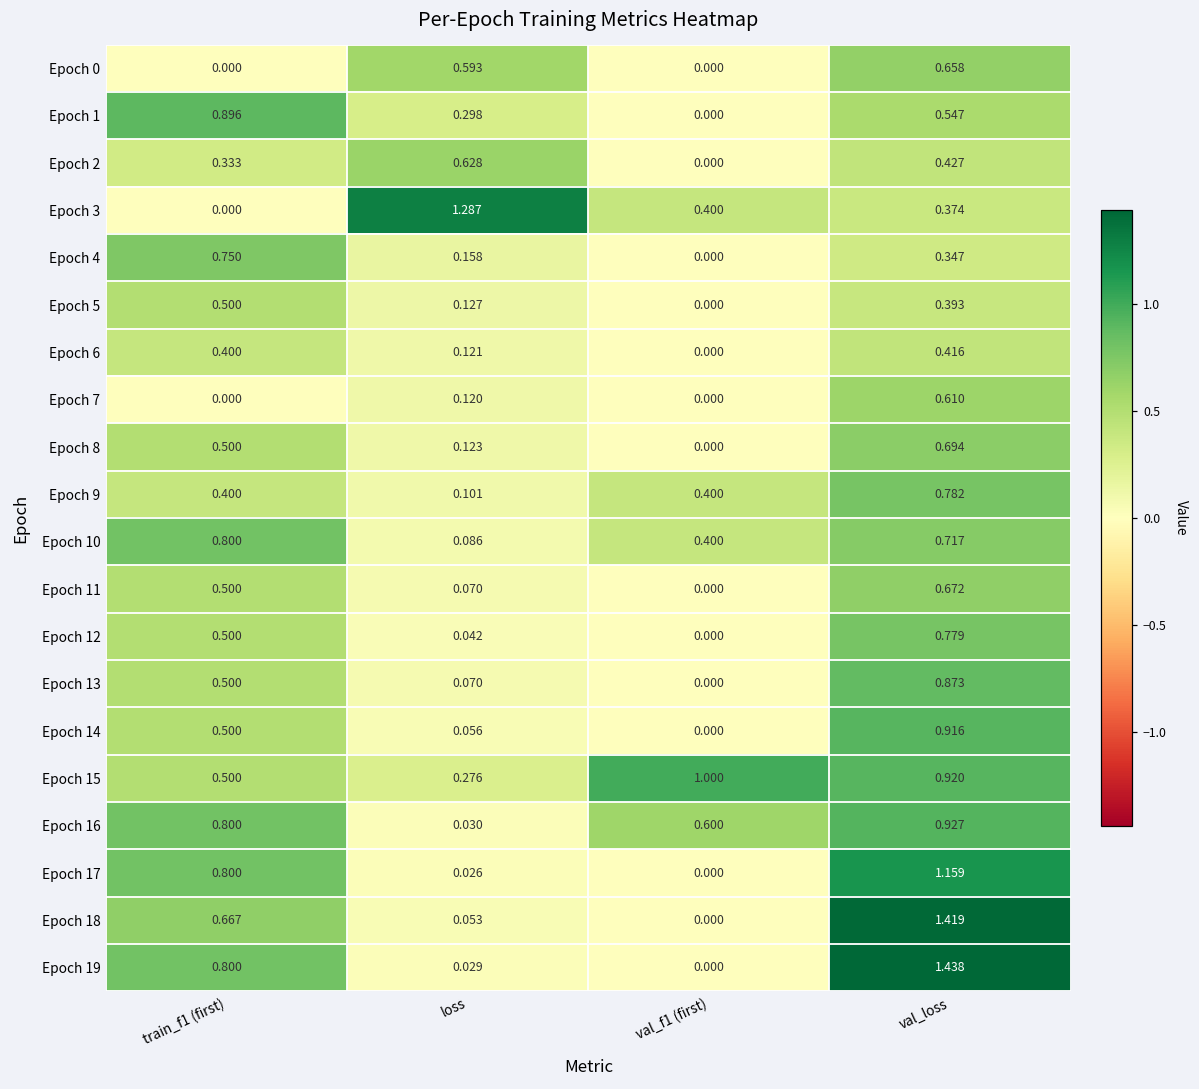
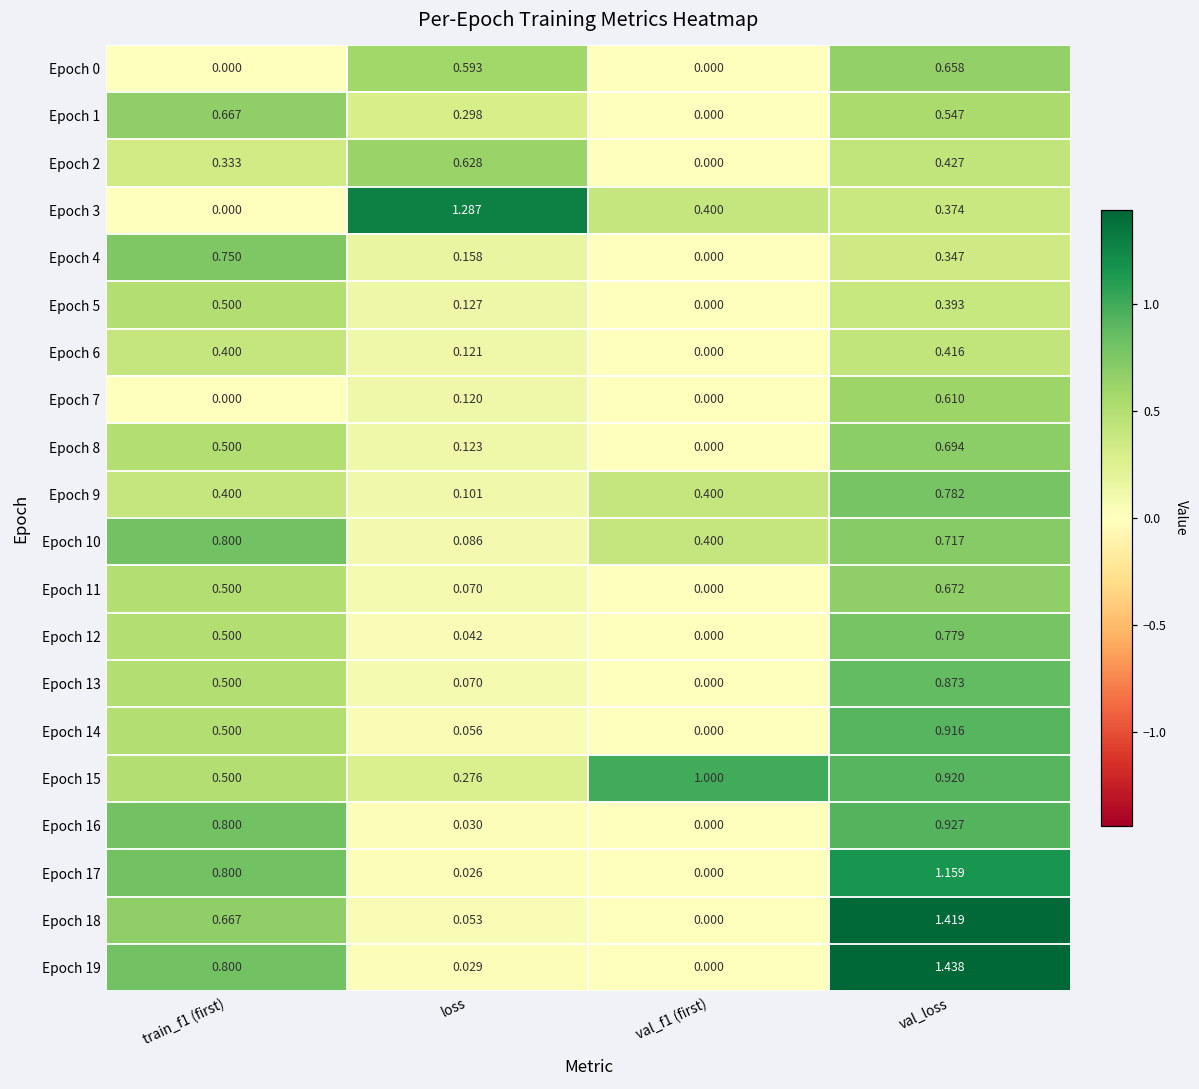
Epoch 1, train_f1 (first): 0.896 -> 0.667
Epoch 16, val_f1 (first): 0.600 -> 0.000
